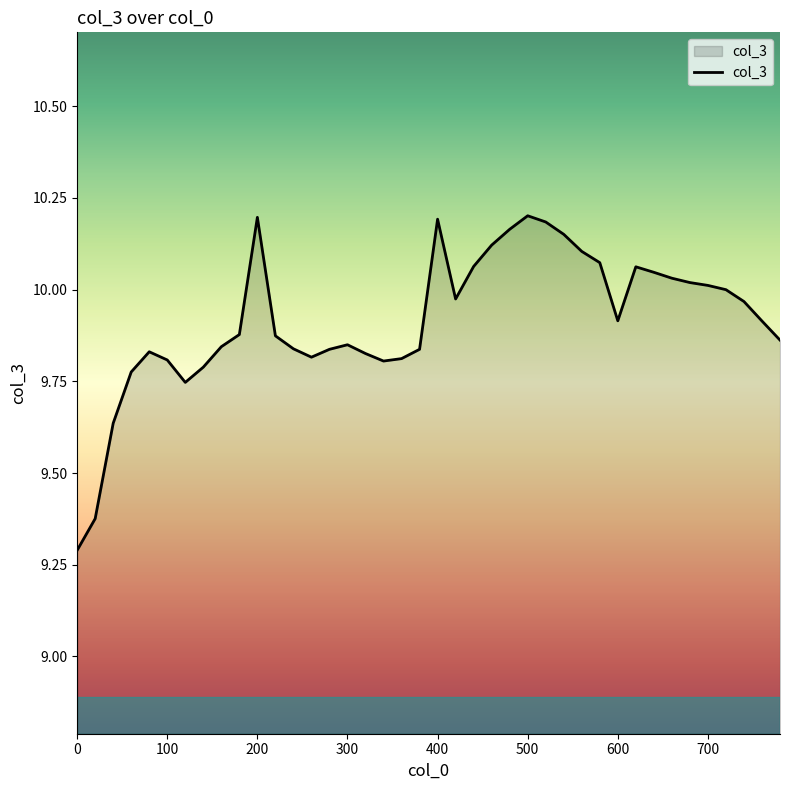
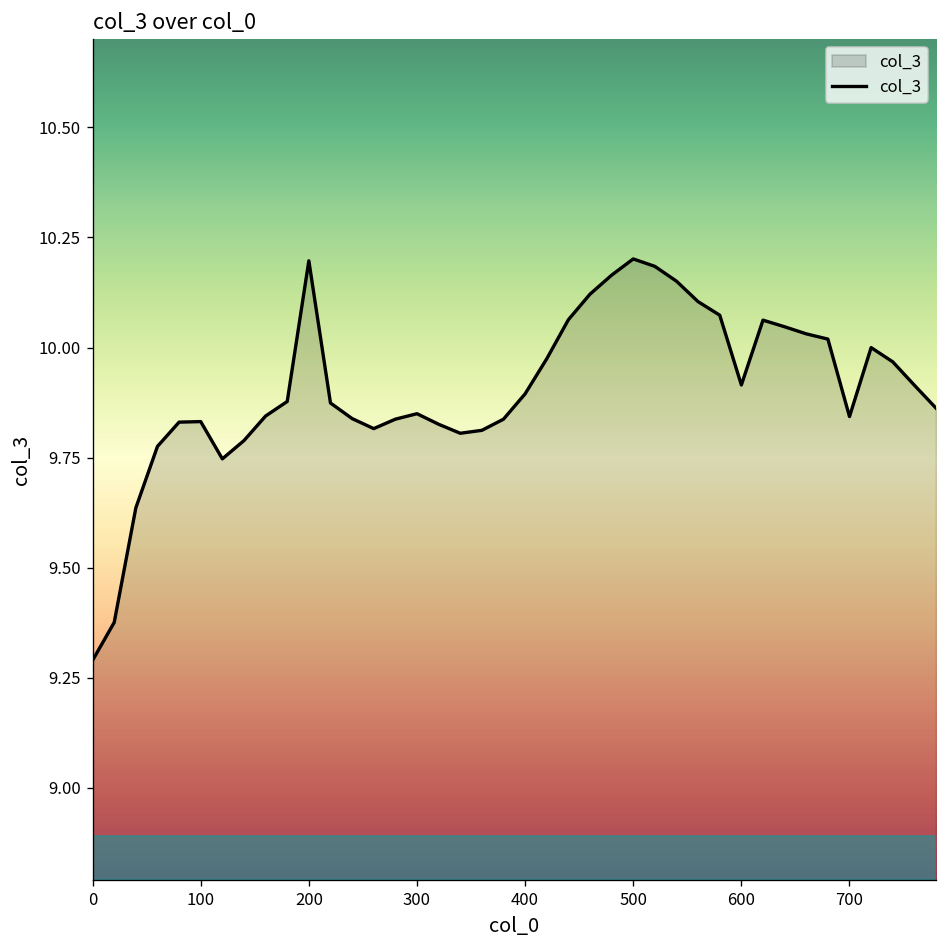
100: 9.81 -> 9.83
400: 10.19 -> 9.89
700: 10.01 -> 9.84
